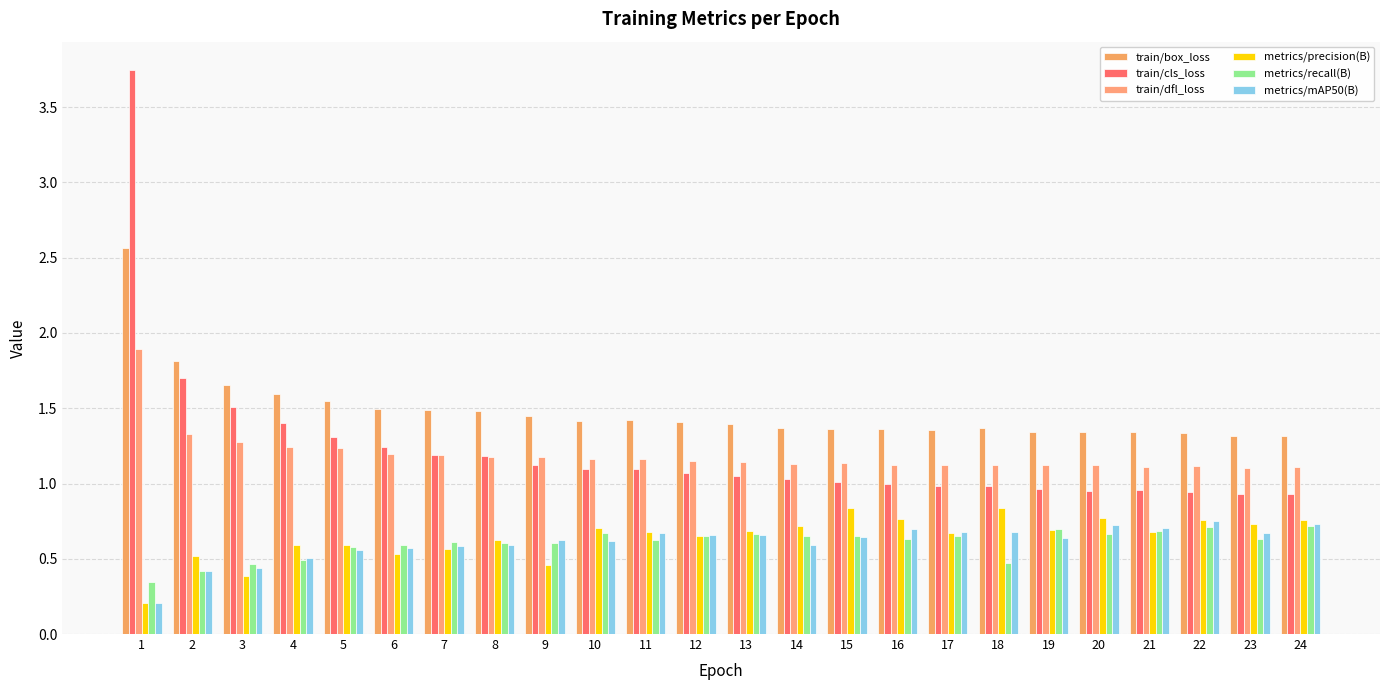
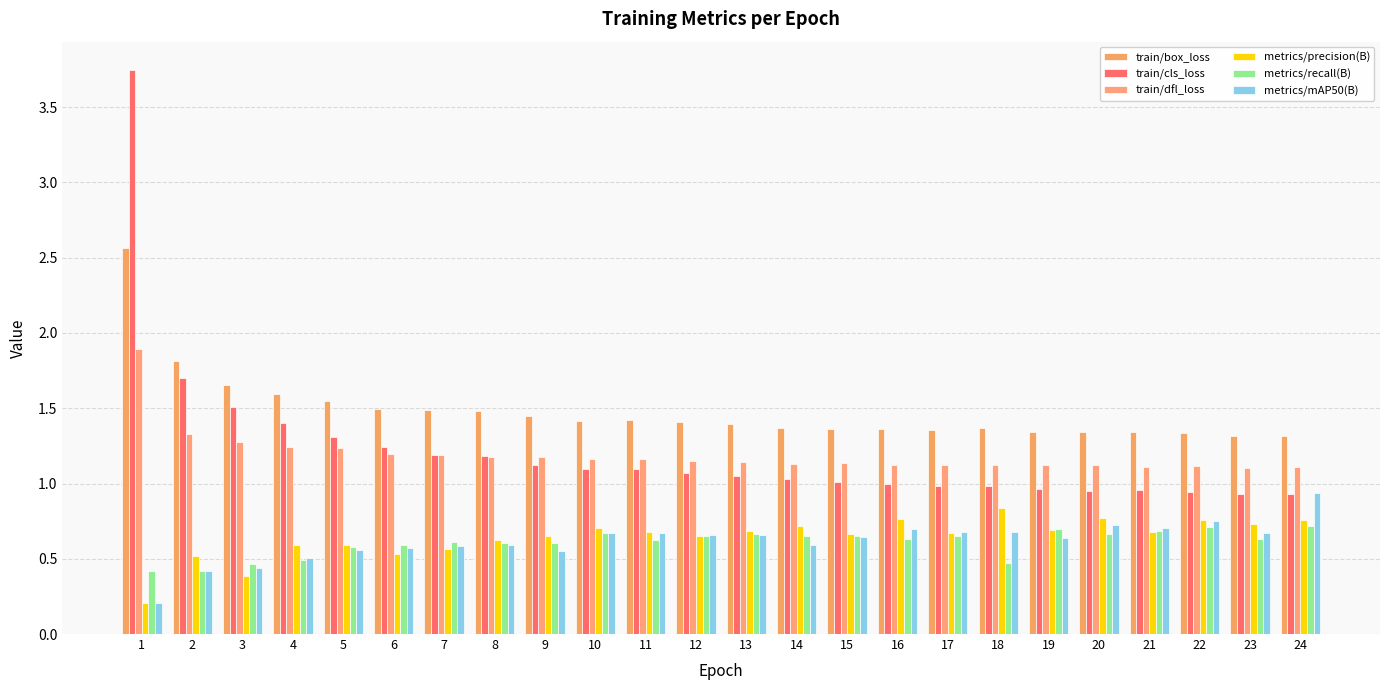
metrics/recall(B), 1: 0.34 -> 0.42
metrics/precision(B), 9: 0.46 -> 0.65
metrics/mAP50(B), 9: 0.62 -> 0.55
metrics/mAP50(B), 10: 0.62 -> 0.67
metrics/precision(B), 15: 0.84 -> 0.66
metrics/mAP50(B), 24: 0.73 -> 0.94
